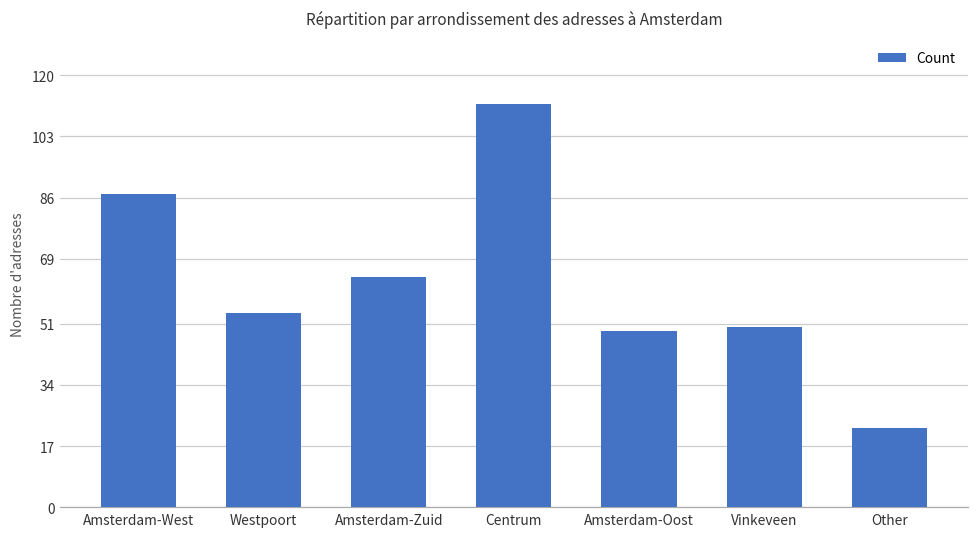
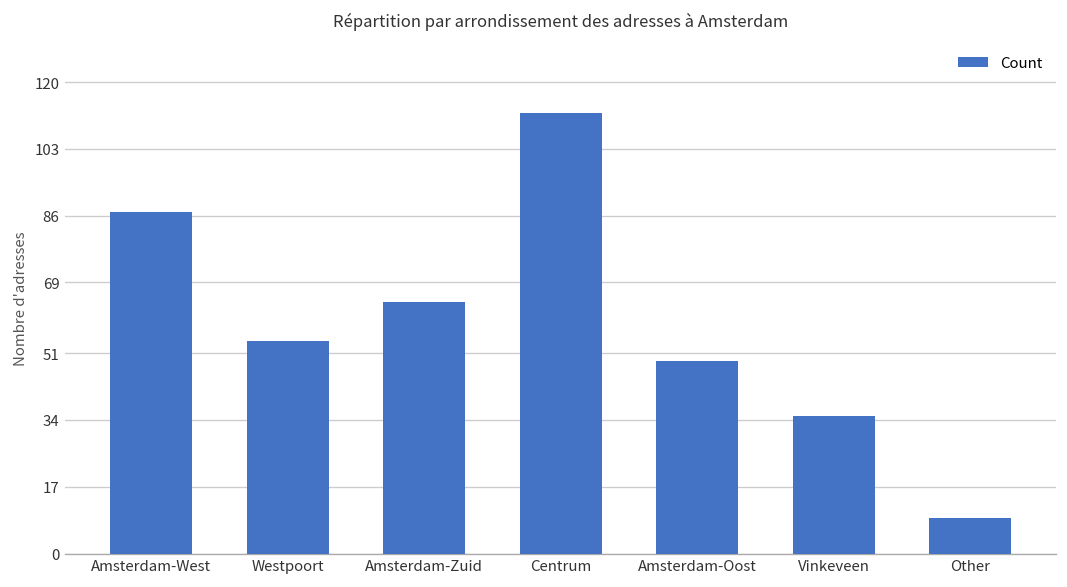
Vinkeveen: 50 -> 35
Other: 22 -> 9
